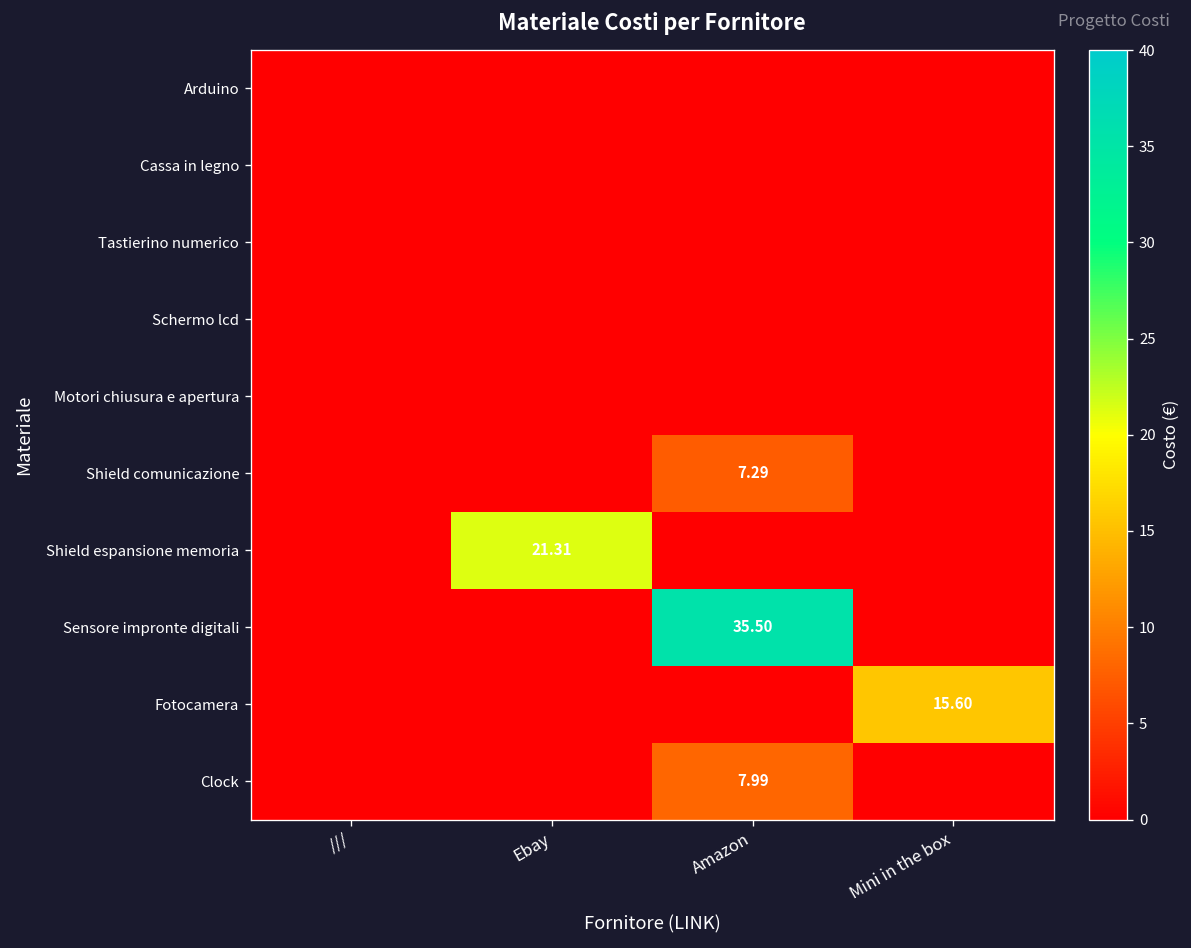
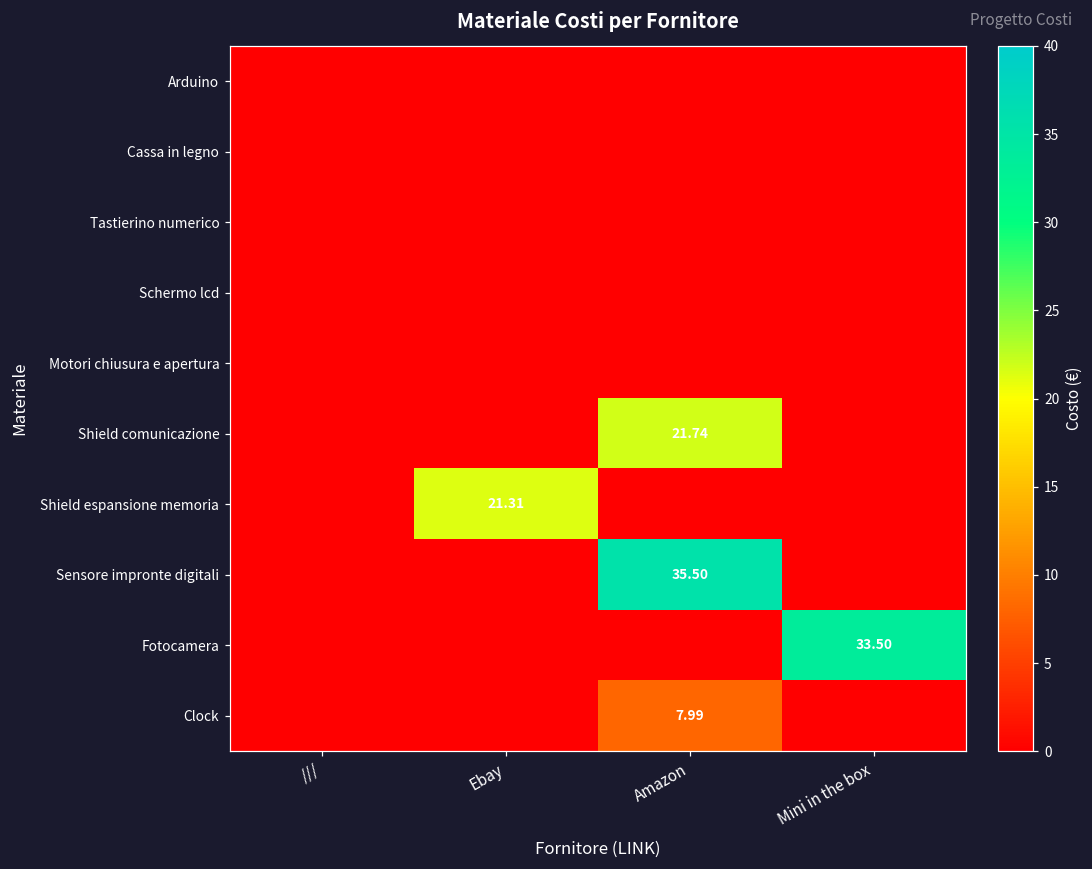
Shield comunicazione, Amazon: 7.29 -> 21.74
Fotocamera, Mini in the box: 15.60 -> 33.50
